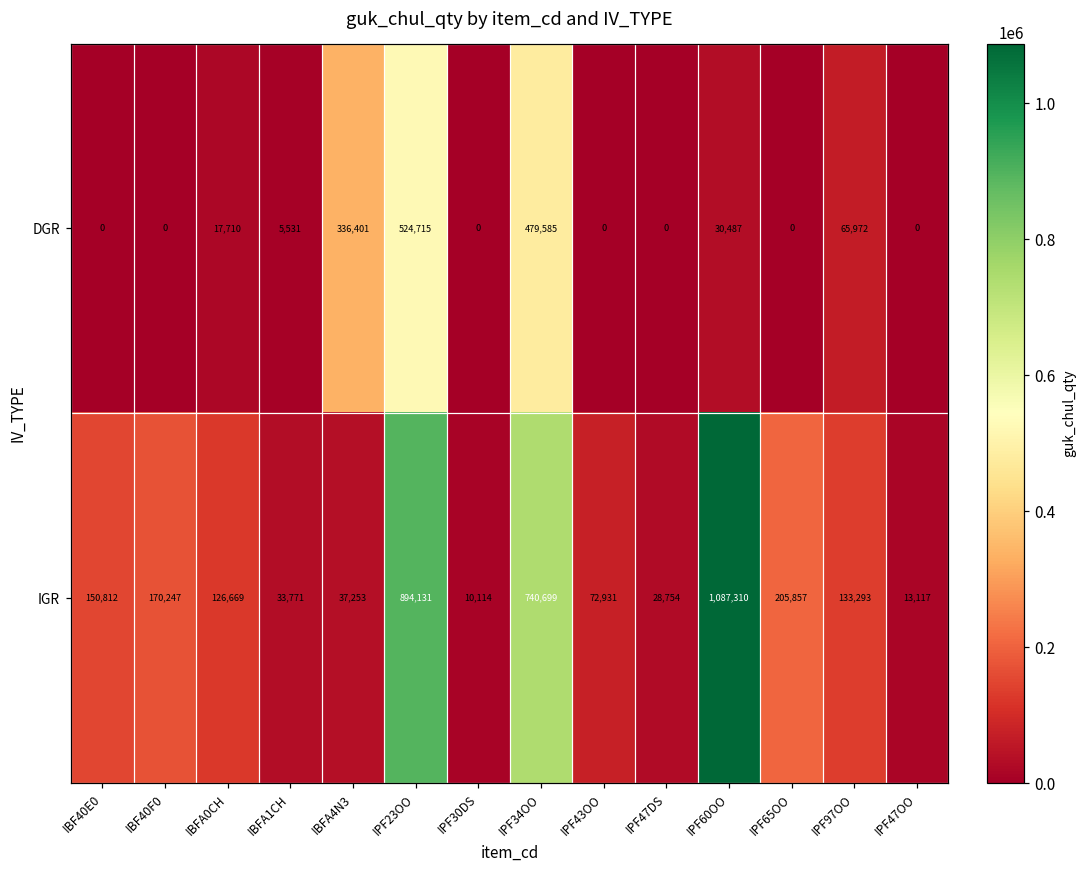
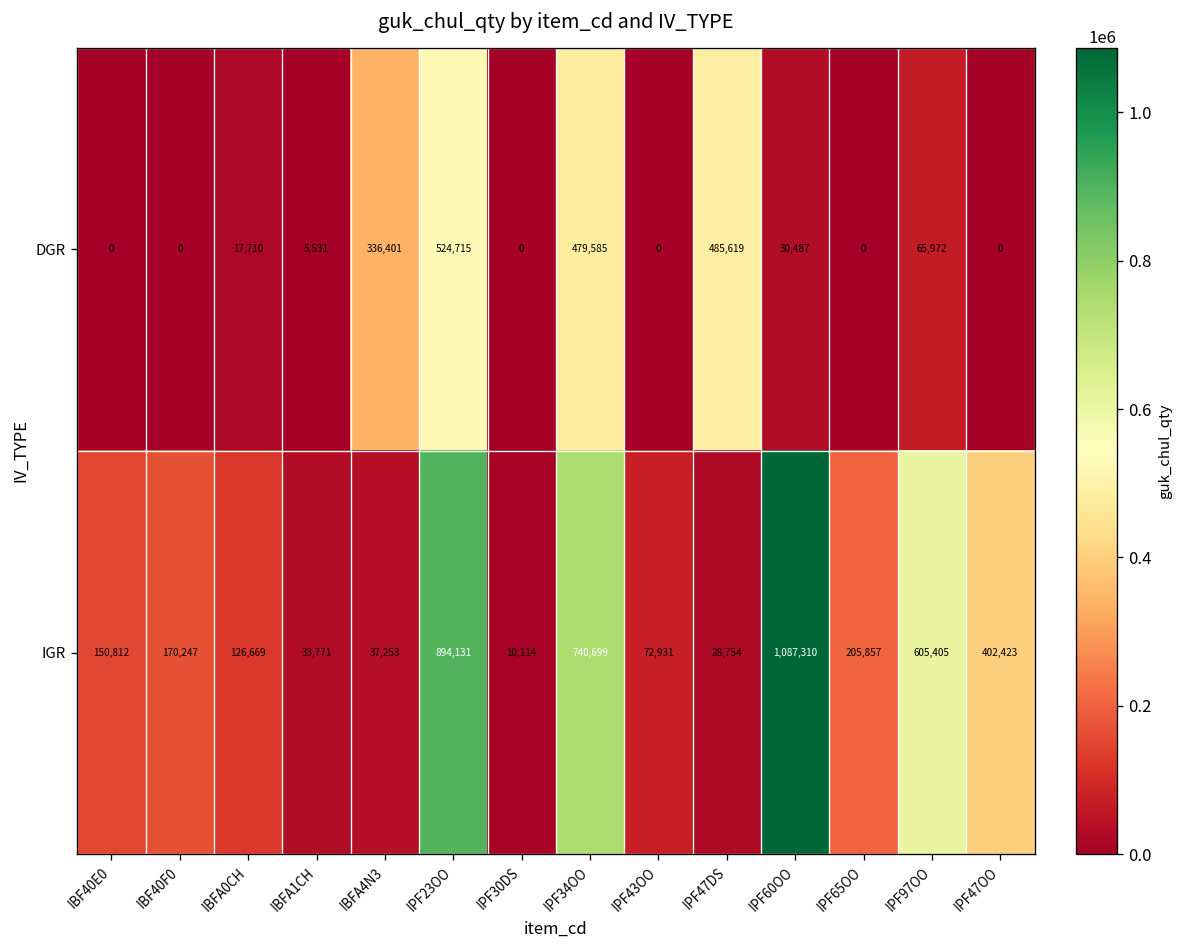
DGR, IPF47DS: 0 -> 485,619
IGR, IPF97OO: 133,293 -> 605,405
IGR, IPF47OO: 13,117 -> 402,423
